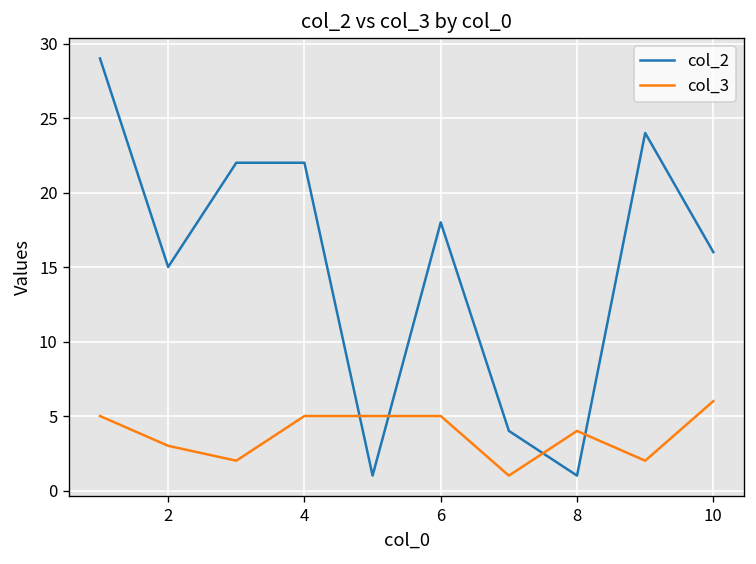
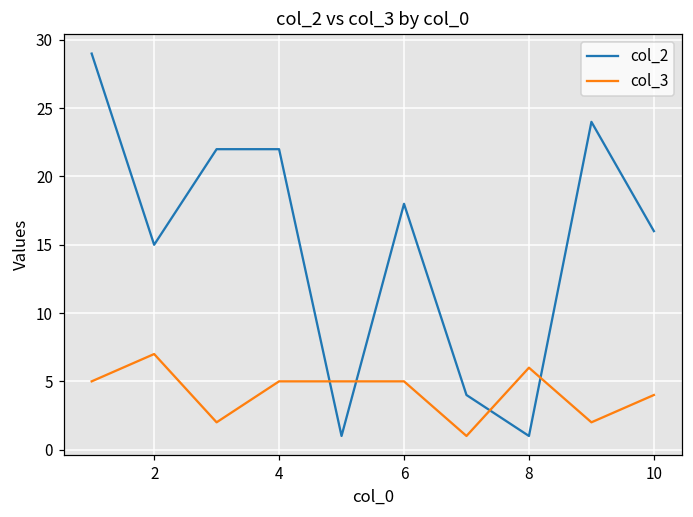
col_3, 2: 3 -> 7
col_3, 8: 4 -> 6
col_3, 10: 6 -> 4
